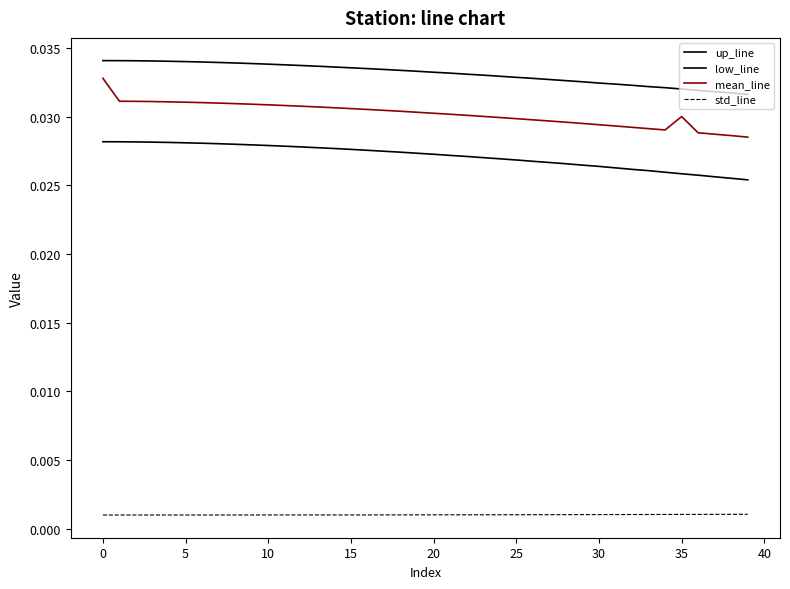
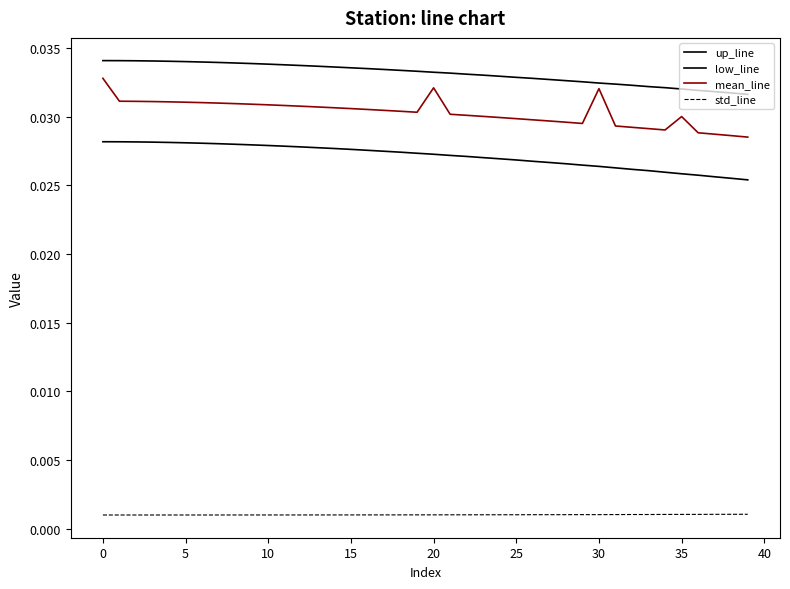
mean_line, 20: 0.0303 -> 0.0321
mean_line, 30: 0.0294 -> 0.0321
